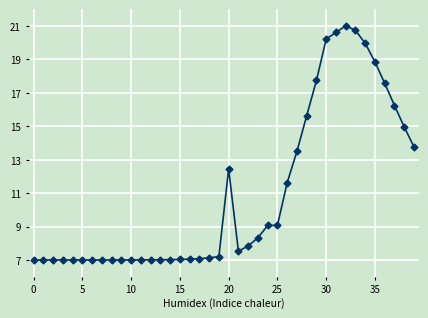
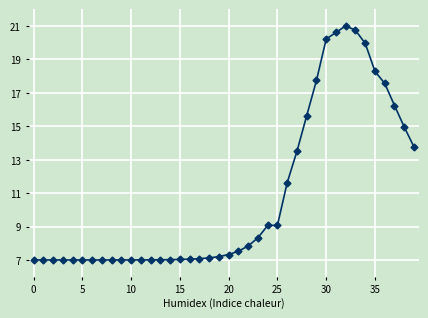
20: 12.4 -> 7.3
35: 18.8 -> 18.3
